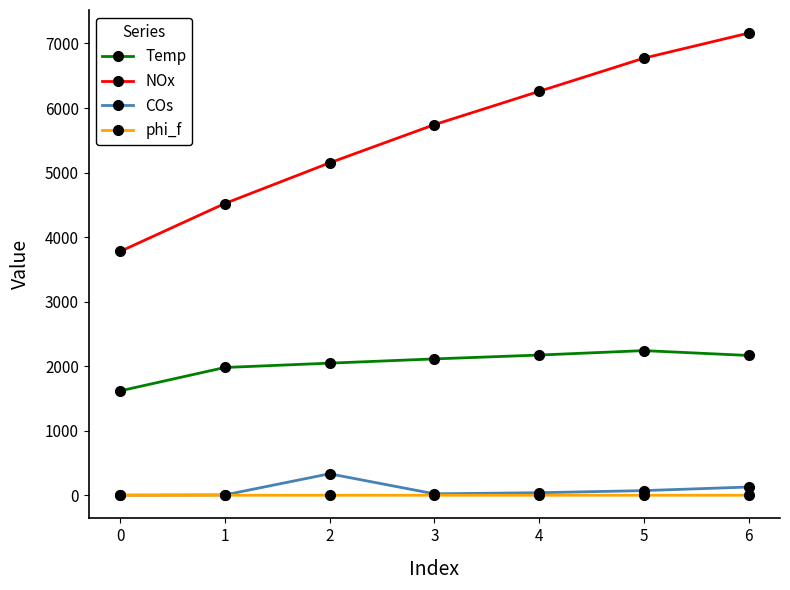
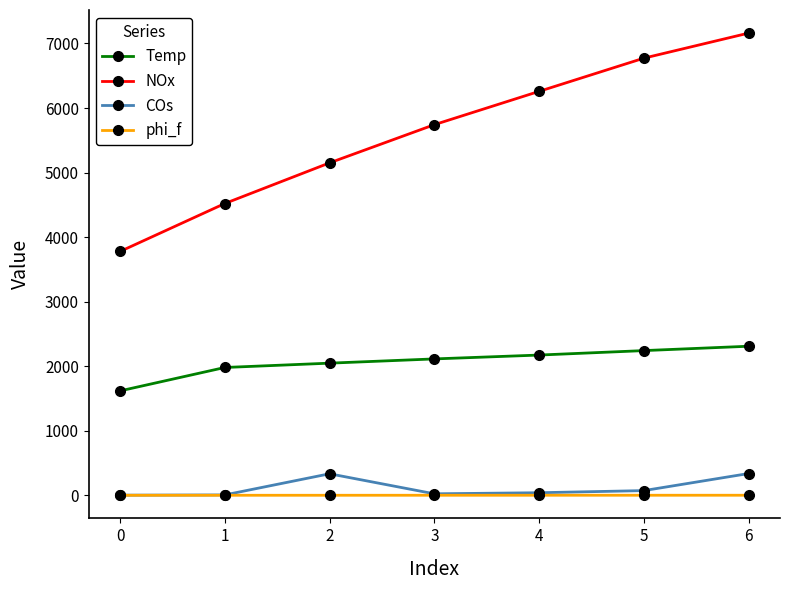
Temp, 6: 2200 -> 2300
COs, 6: 100 -> 300
